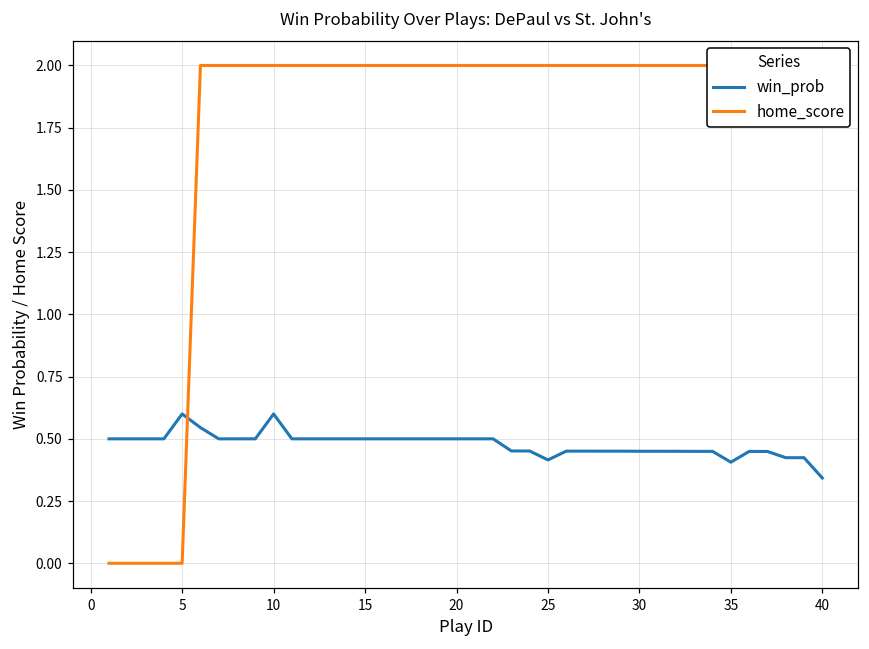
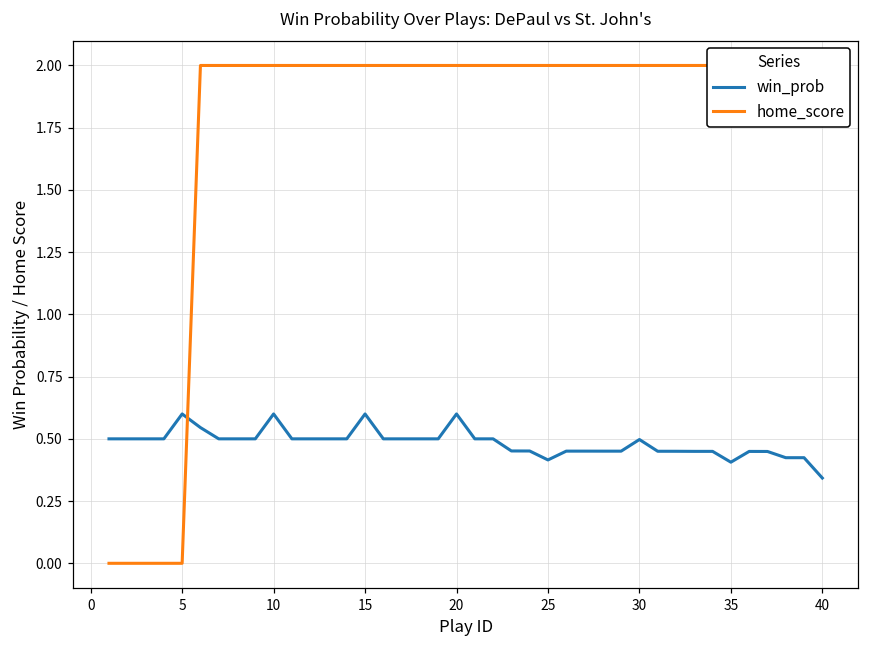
win_prob, 15: 0.5 -> 0.6
win_prob, 20: 0.5 -> 0.6
win_prob, 30: 0.45 -> 0.50
